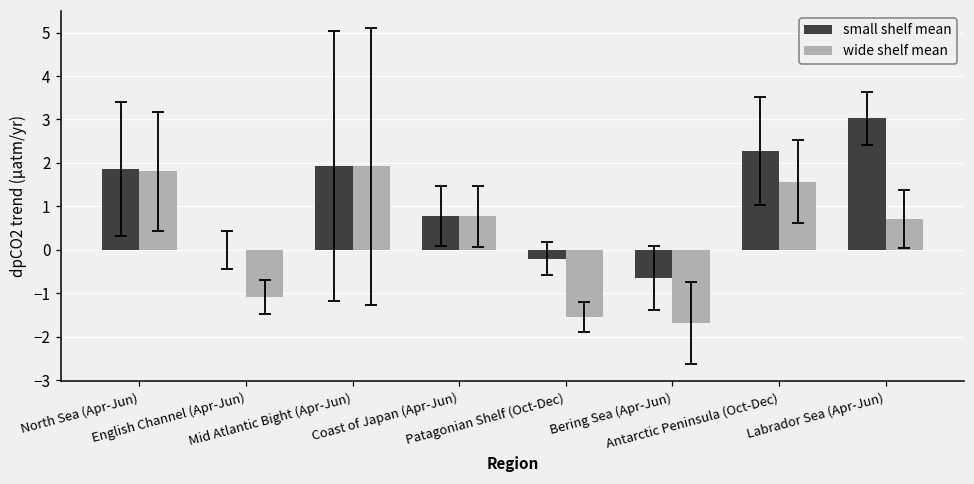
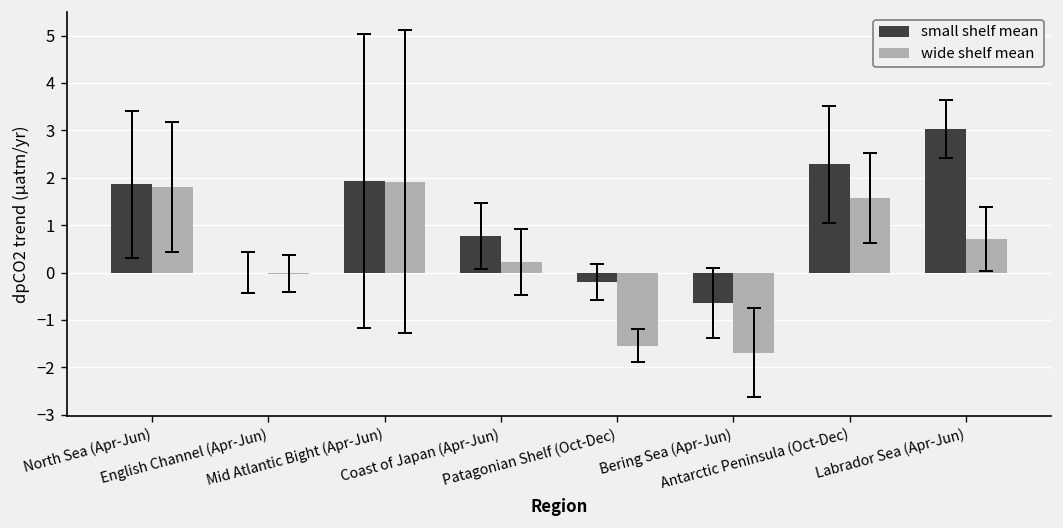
wide shelf mean, English Channel (Apr-Jun): -1.1 -> 0.0
wide shelf mean, Coast of Japan (Apr-Jun): 0.8 -> 0.2
